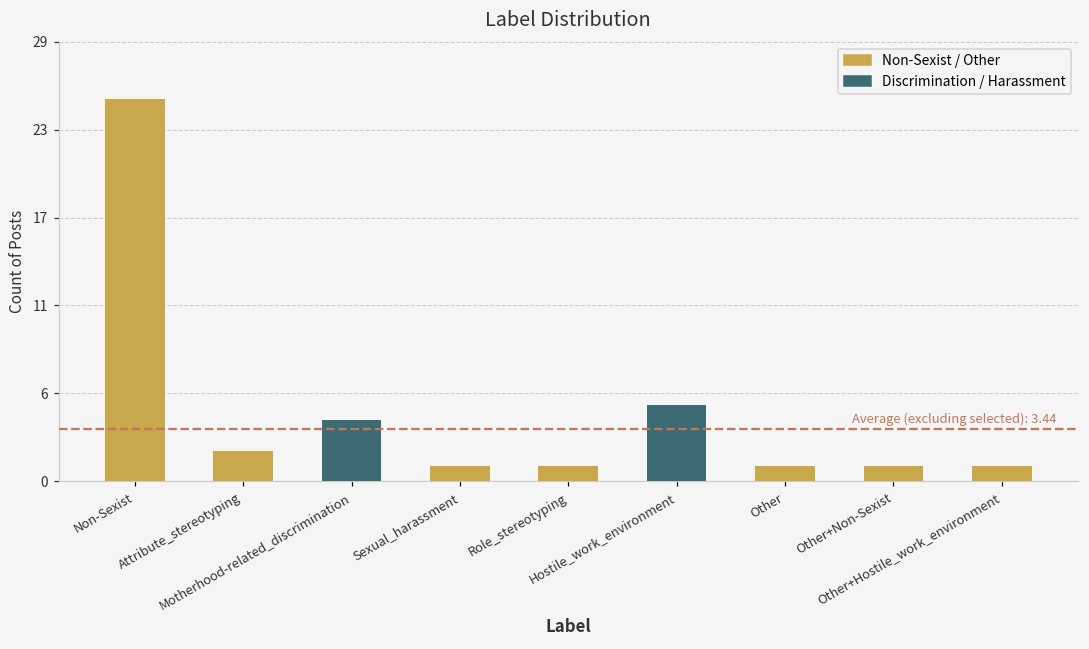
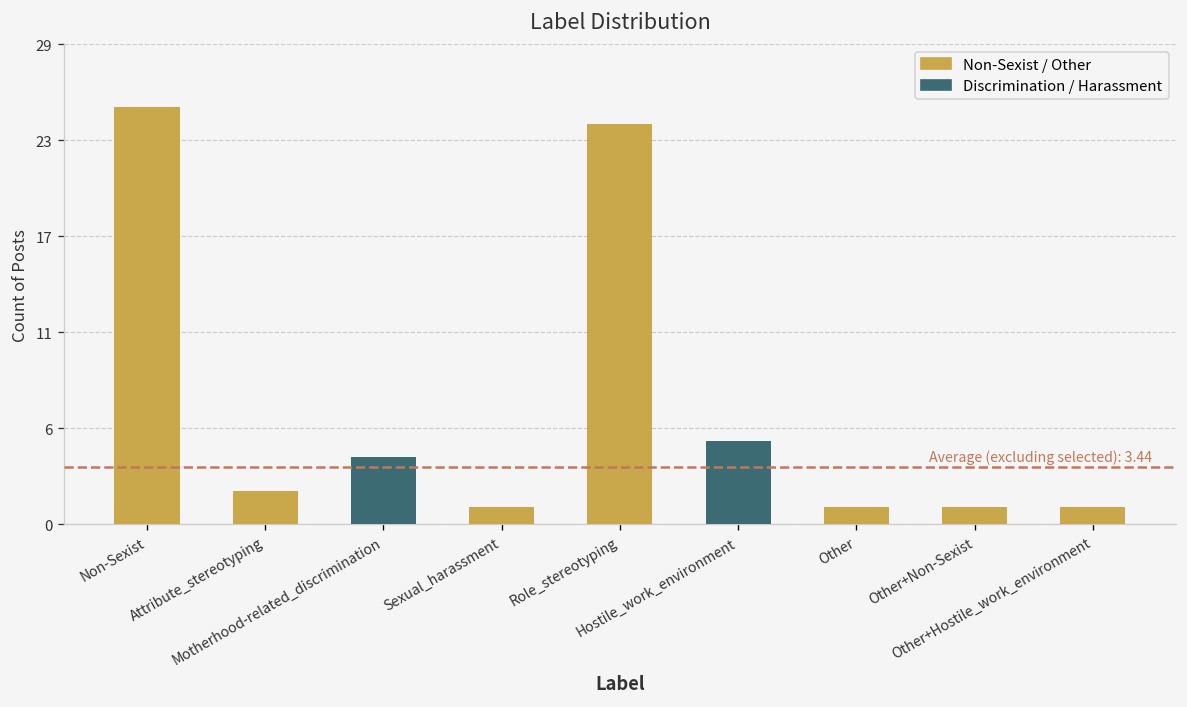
Role_stereotyping: 1 -> 24
